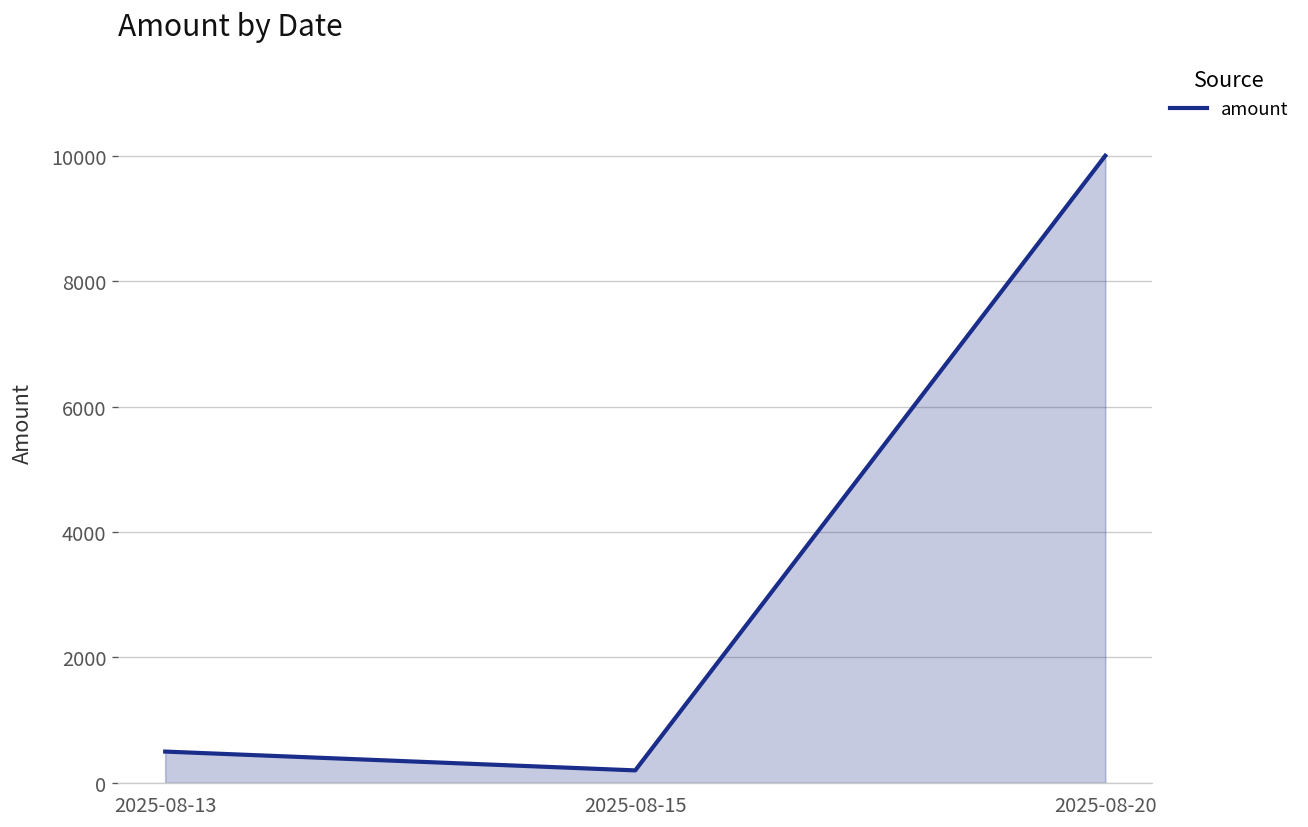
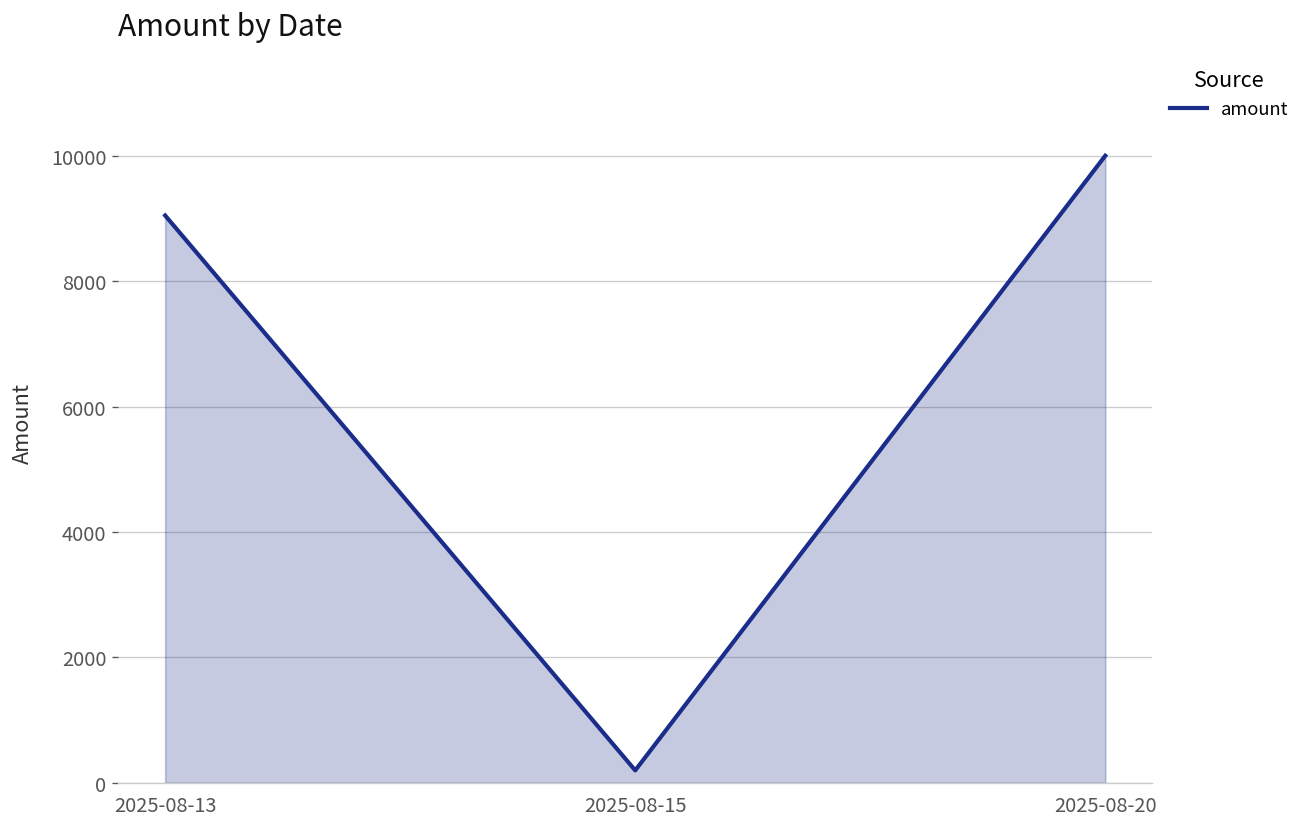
2025-08-13: 500 -> 9000
